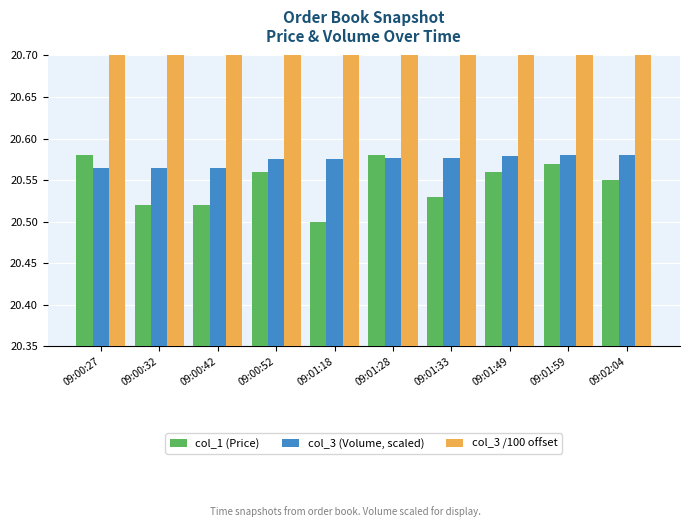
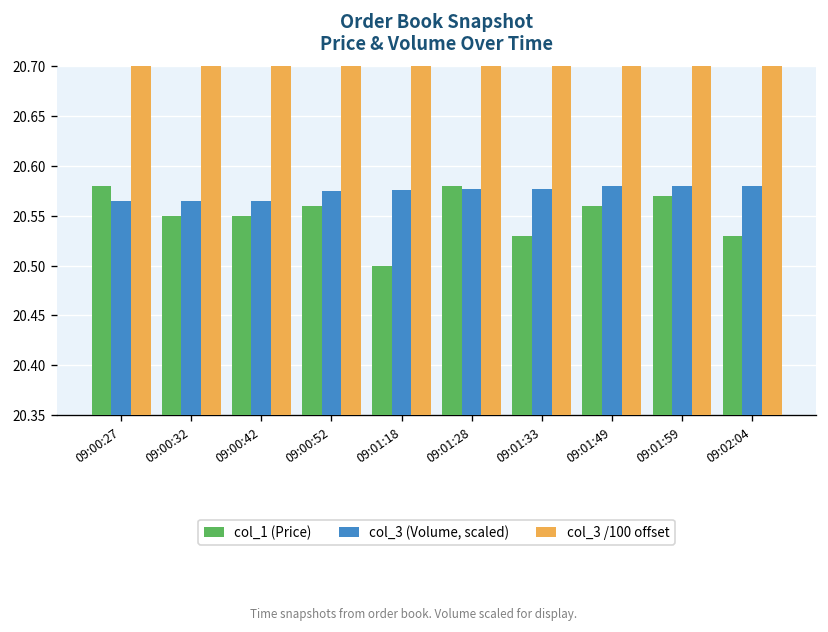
col_1 (Price), 09:00:32: 20.52 -> 20.55
col_1 (Price), 09:00:42: 20.52 -> 20.55
col_1 (Price), 09:02:04: 20.55 -> 20.53
